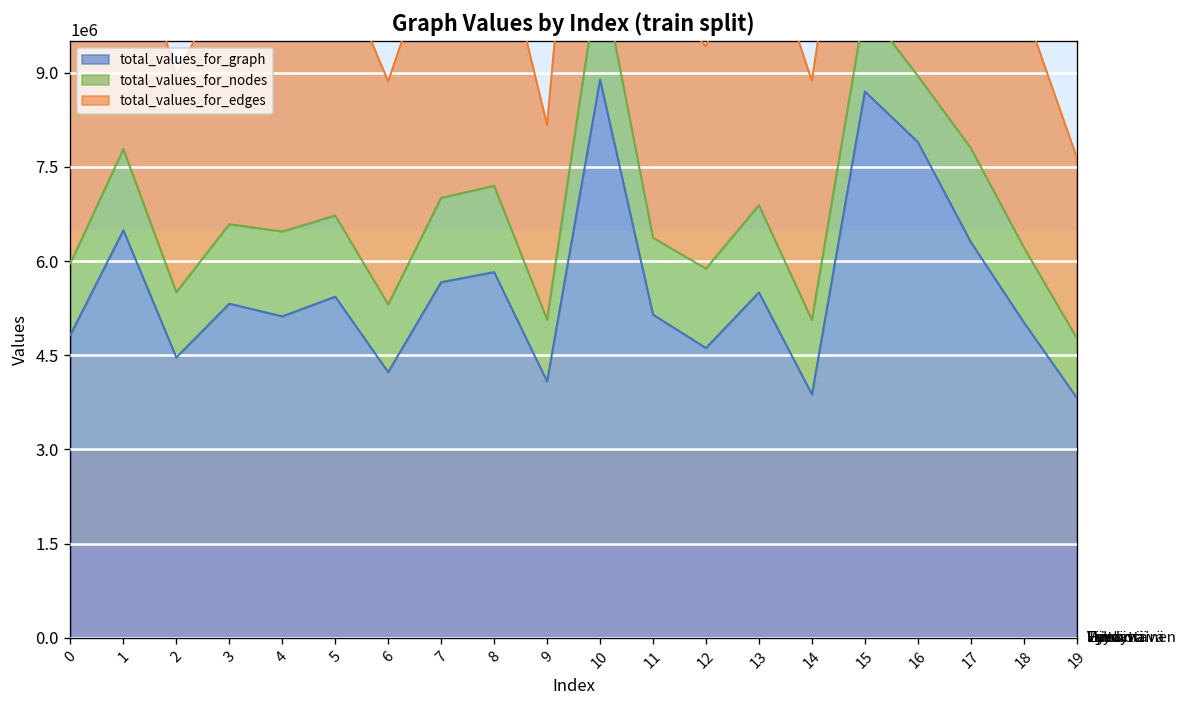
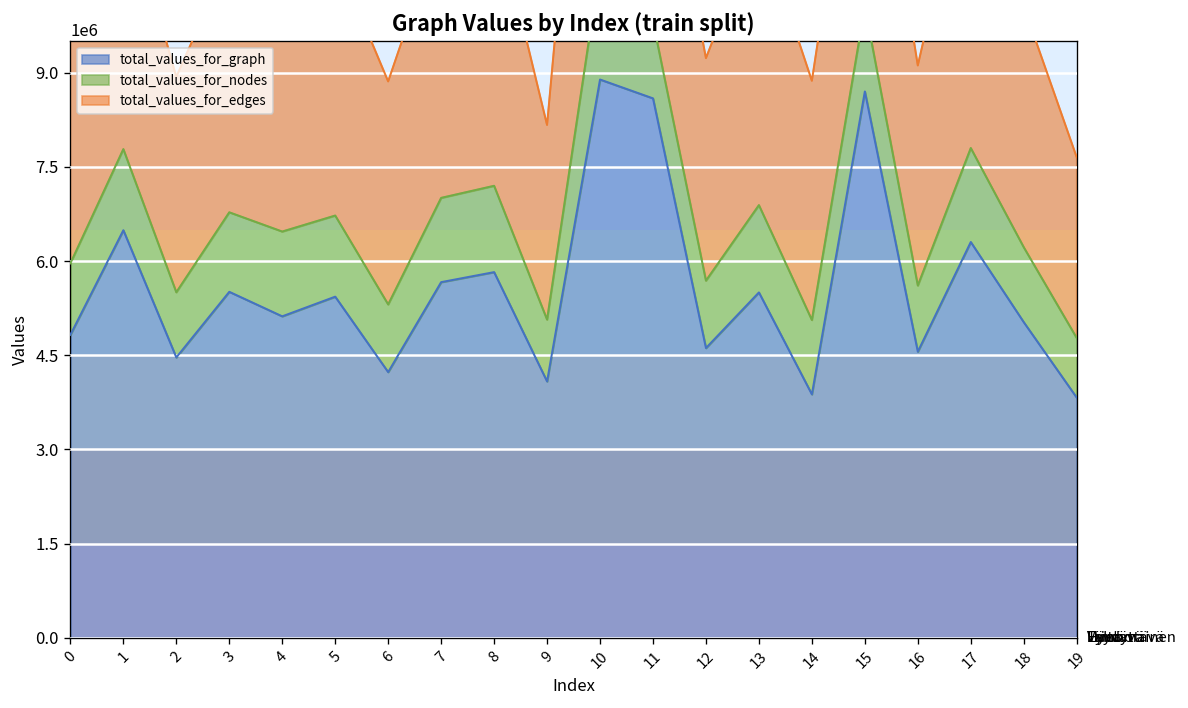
total_values_for_graph, 3: 5300000 -> 5500000
total_values_for_graph, 11: 5100000 -> 8600000
total_values_for_nodes, 12: 1300000 -> 1100000
total_values_for_graph, 16: 7900000 -> 4600000
